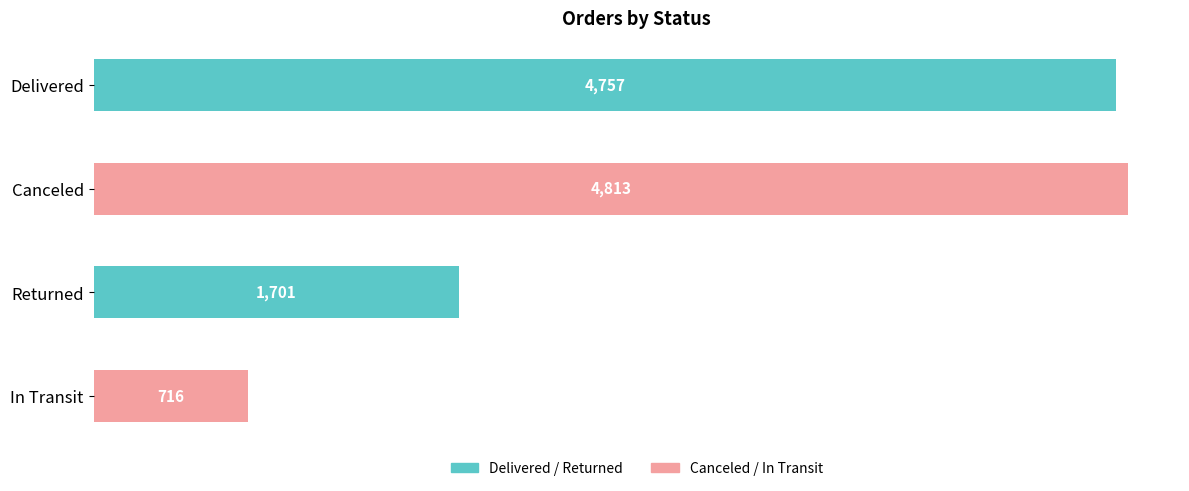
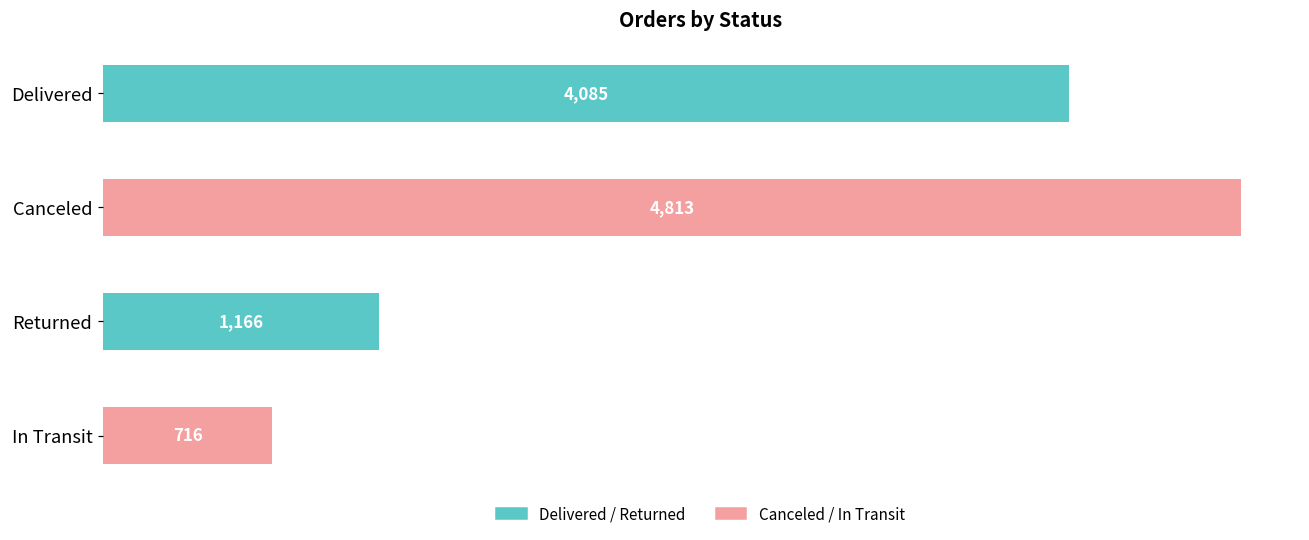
Delivered: 4,757 -> 4,085
Returned: 1,701 -> 1,166
